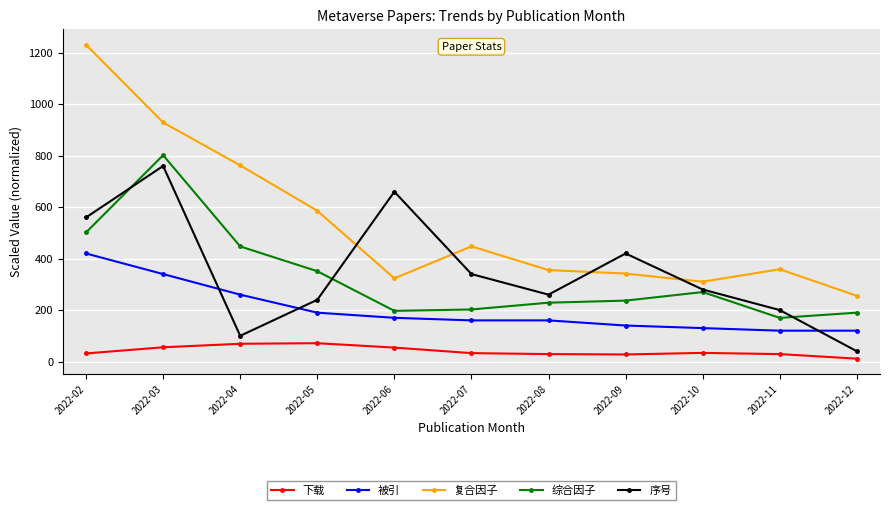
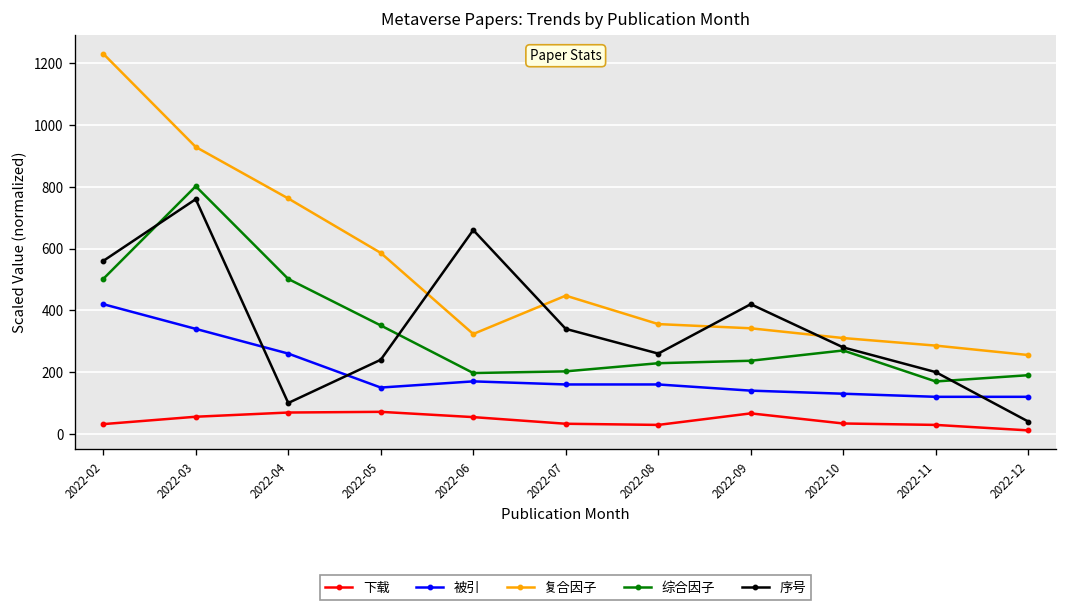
综合因子, 2022-04: 450 -> 500
被引, 2022-05: 190 -> 150
下载, 2022-09: 30 -> 70
复合因子, 2022-11: 360 -> 290
